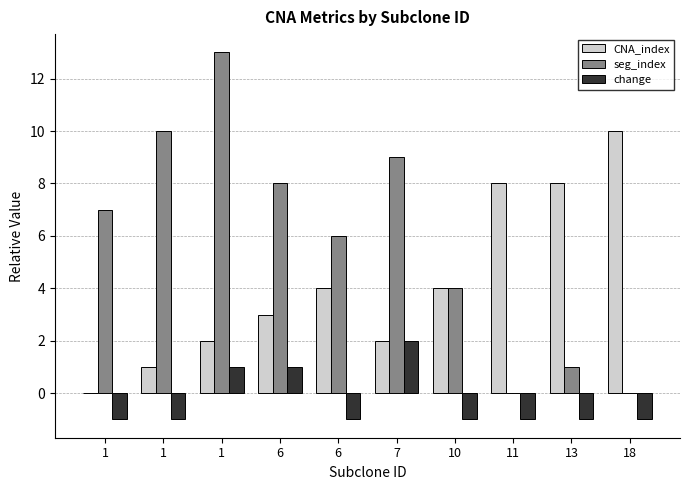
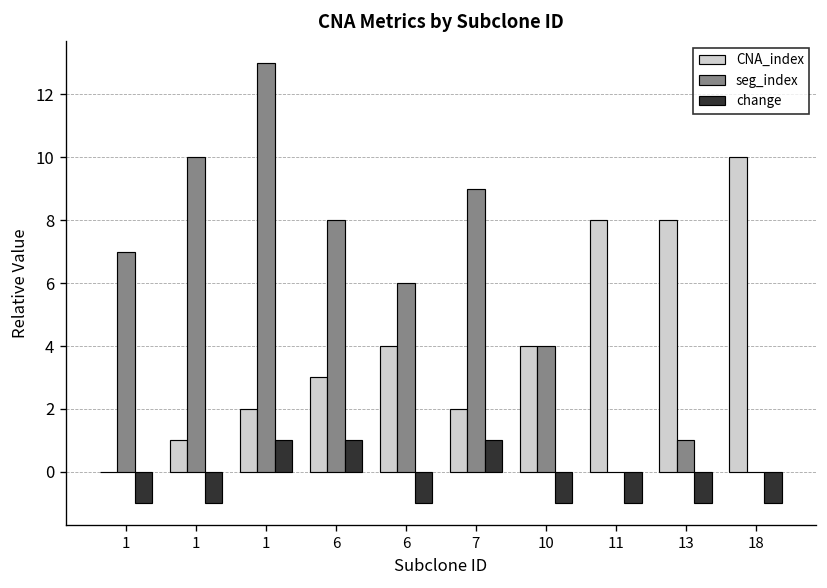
change, 7: 2 -> 1
